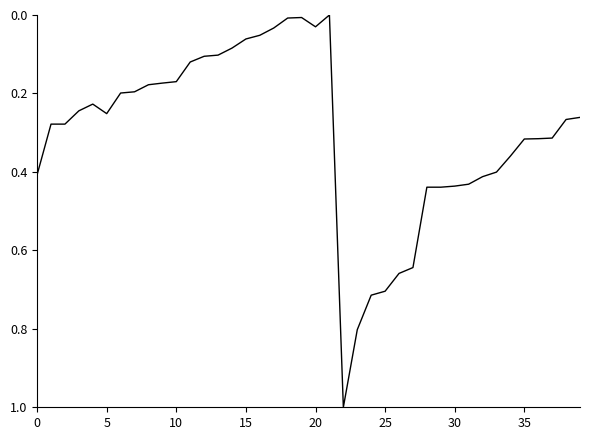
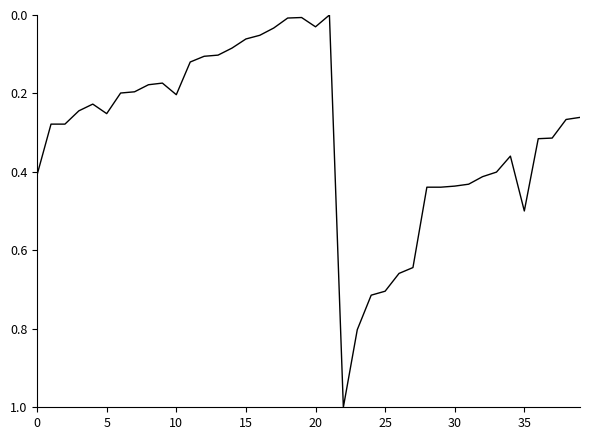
10: 0.17 -> 0.20
35: 0.32 -> 0.50
